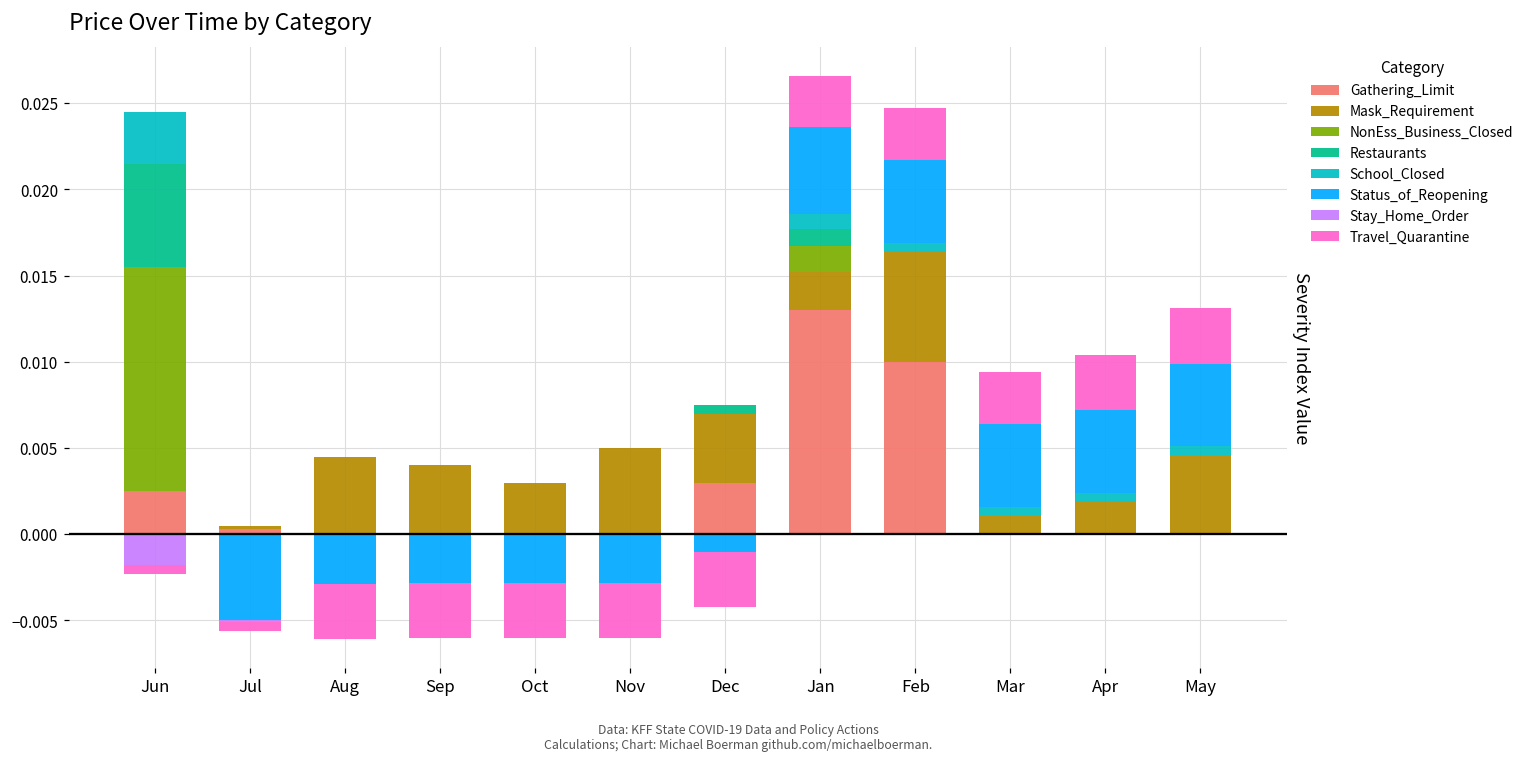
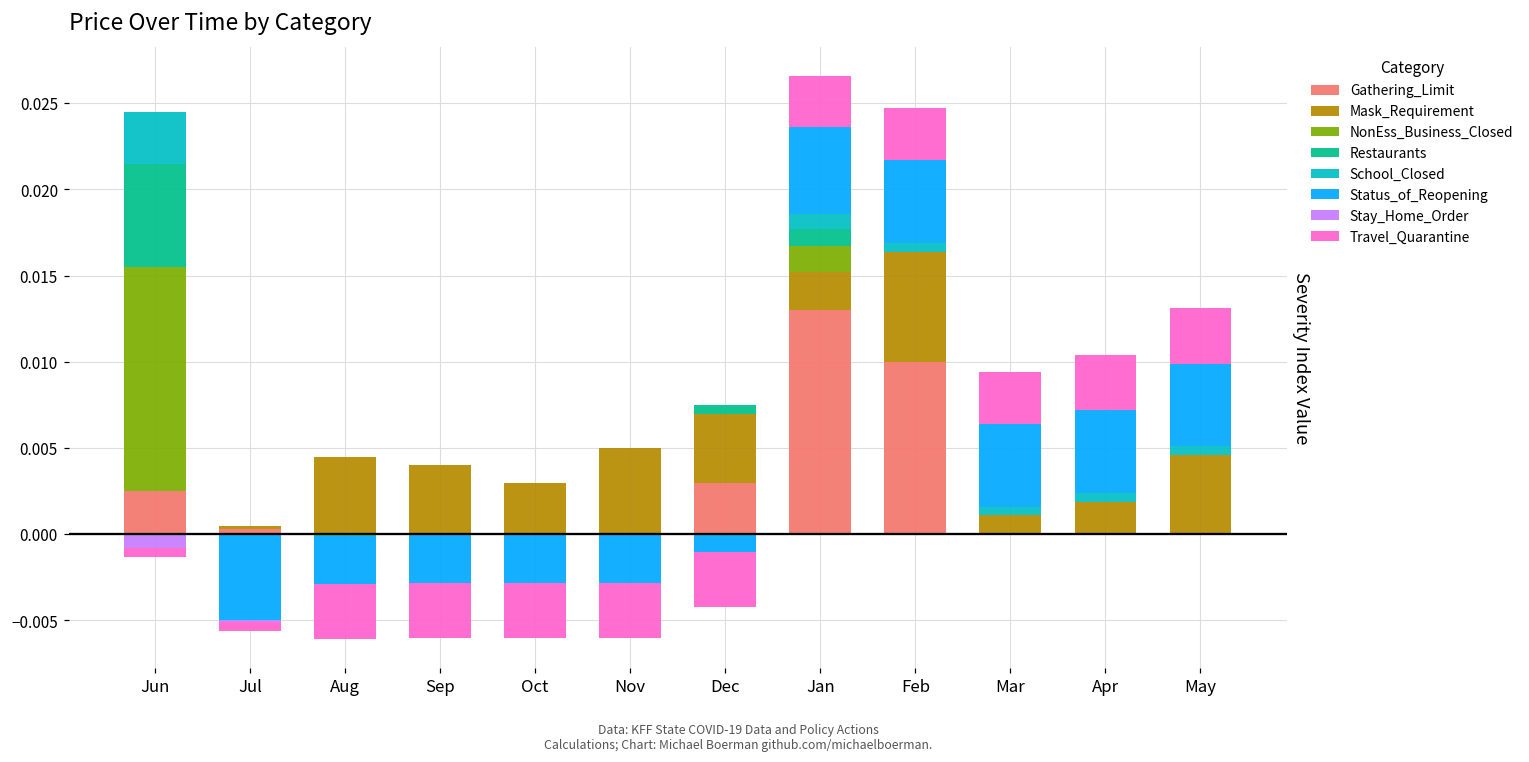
Stay_Home_Order, Jun: -0.0018 -> -0.0008
